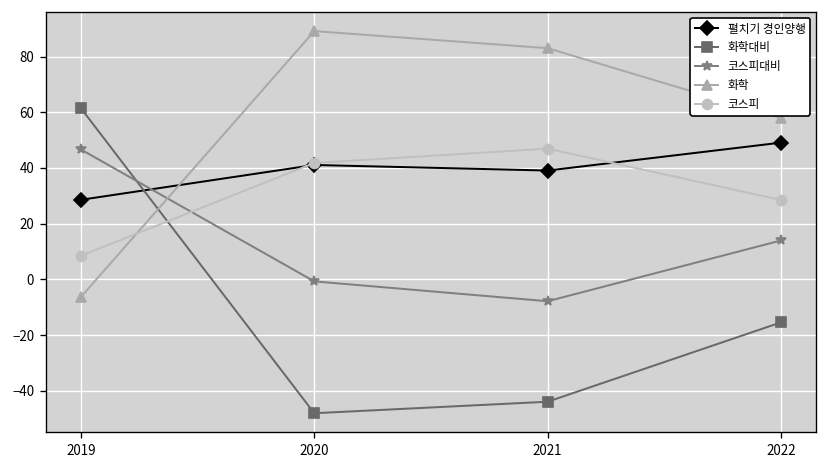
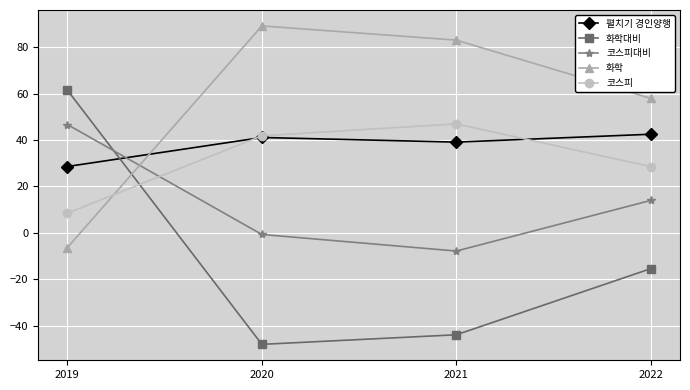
펼치기 경인양행, 2022: 49 -> 42
